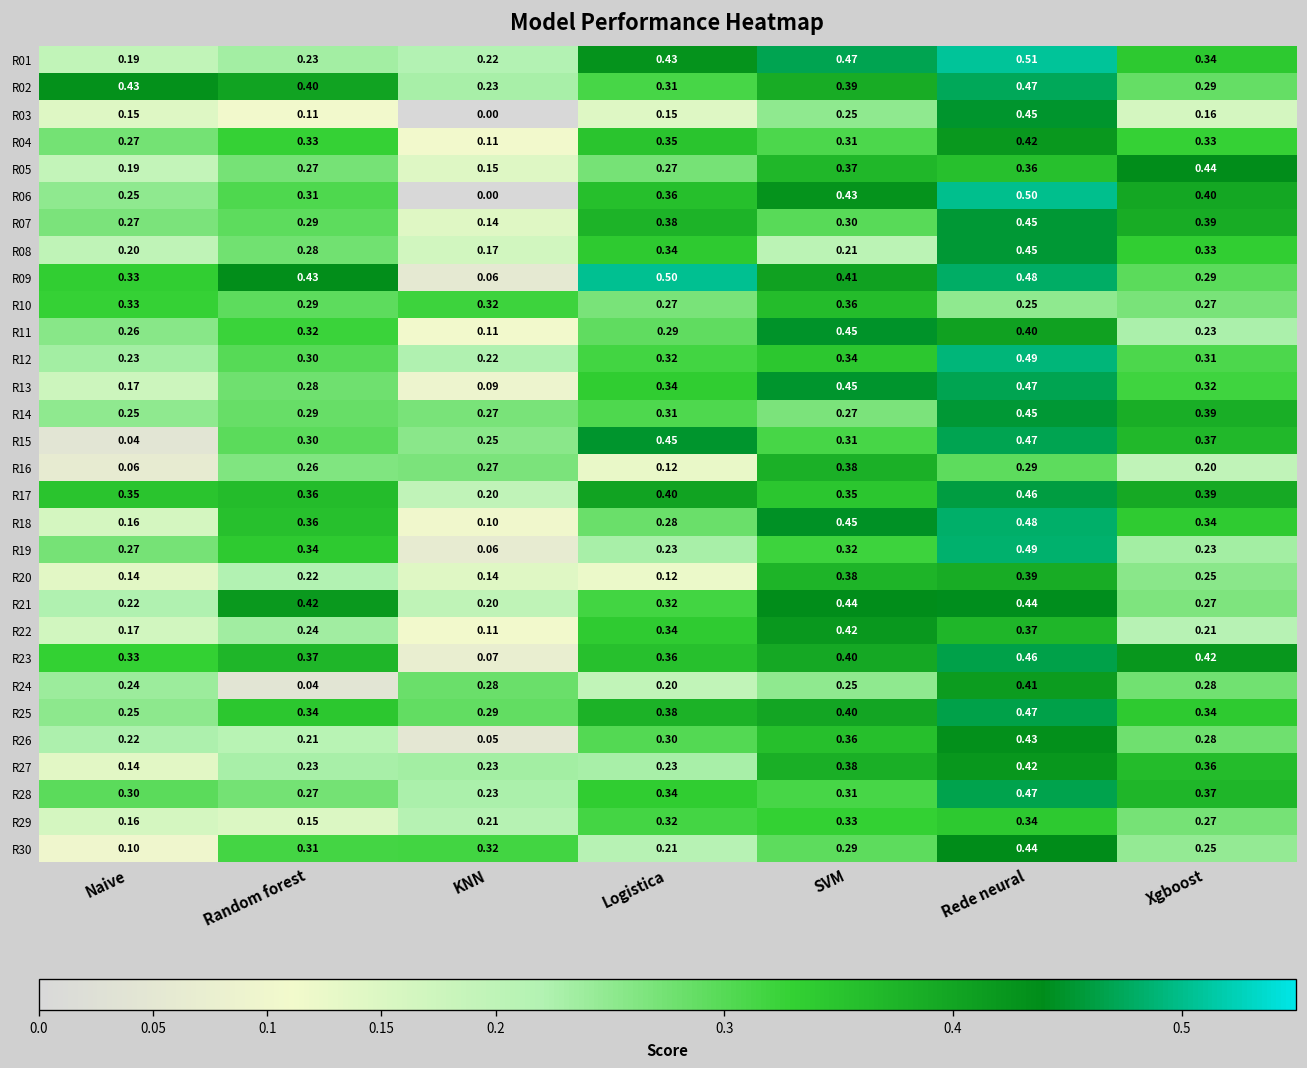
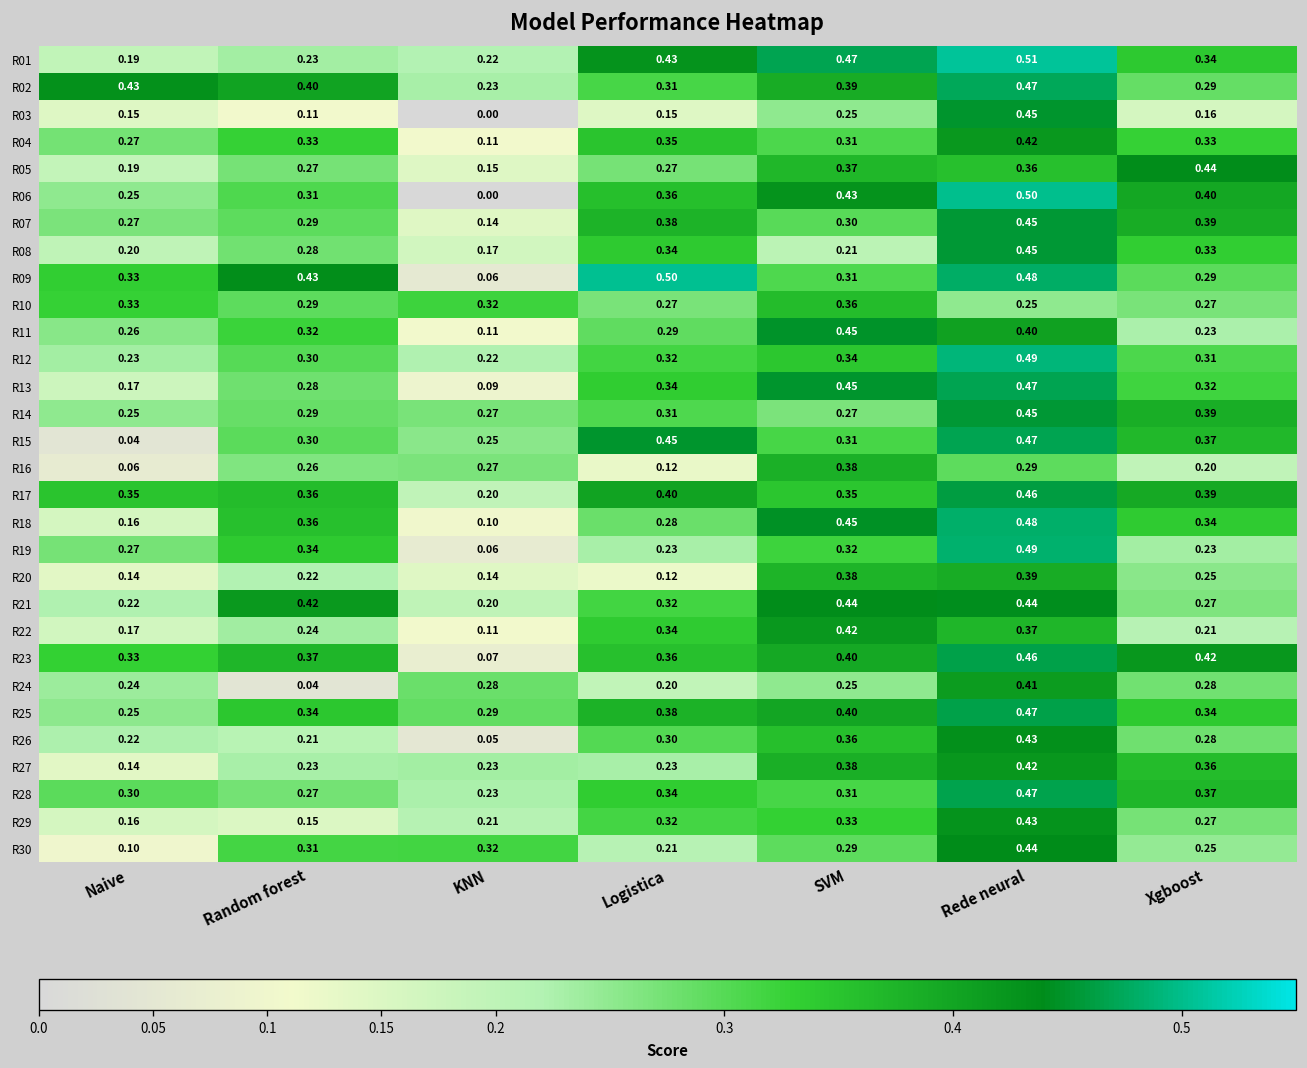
R09, SVM: 0.41 -> 0.31
R29, Rede neural: 0.34 -> 0.43
